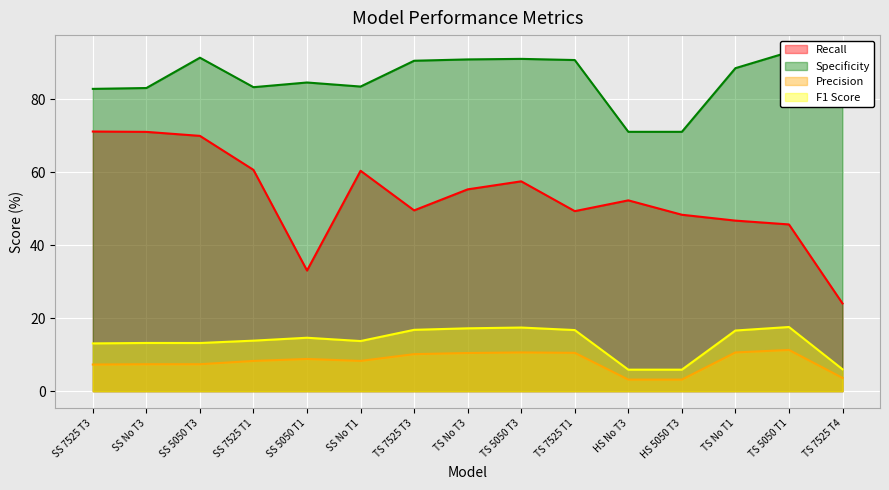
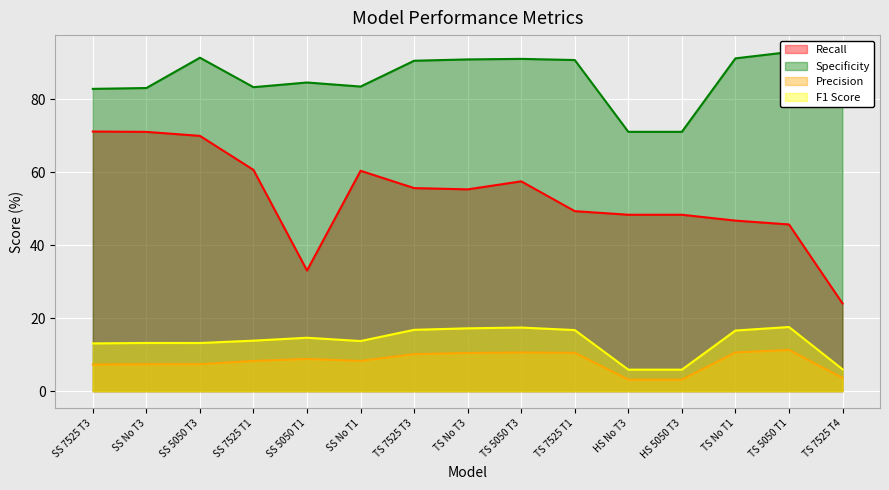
Recall, TS 7525 T3: 50 -> 56
Recall, HS No T3: 52 -> 48
Specificity, TS No T1: 89 -> 91
